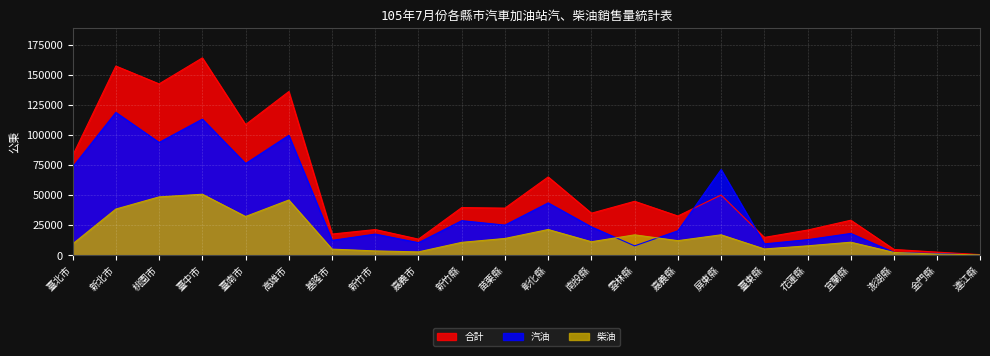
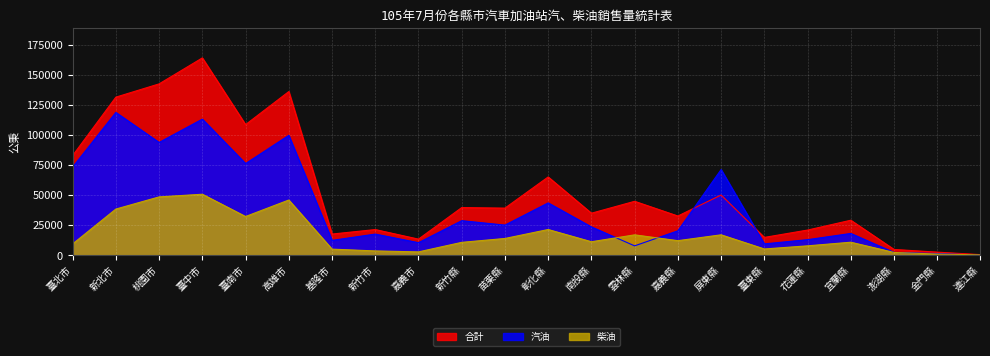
合計, 新北市: 158000 -> 132000
